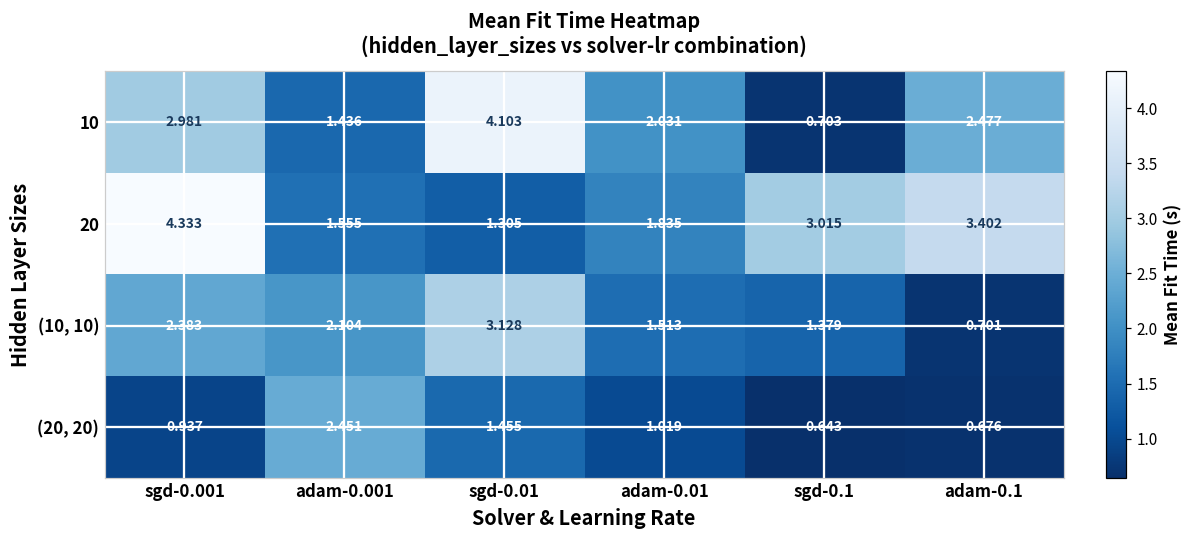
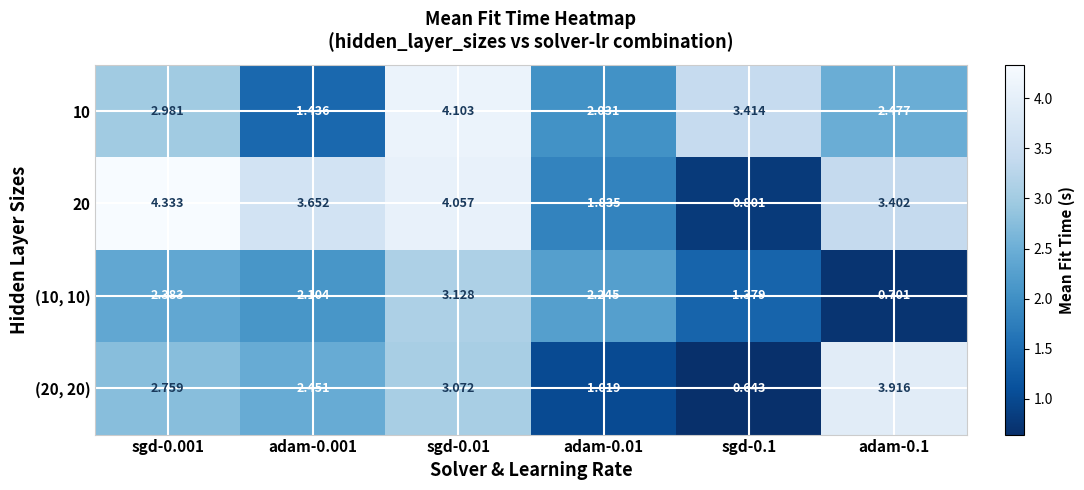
10, sgd-0.1: 0.703 -> 3.414
20, adam-0.001: 1.555 -> 3.652
20, sgd-0.01: 1.305 -> 4.057
20, sgd-0.1: 3.015 -> 0.801
(10, 10), adam-0.01: 1.513 -> 2.245
(20, 20), sgd-0.001: 0.937 -> 2.759
(20, 20), sgd-0.01: 1.455 -> 3.072
(20, 20), adam-0.1: 0.676 -> 3.916
